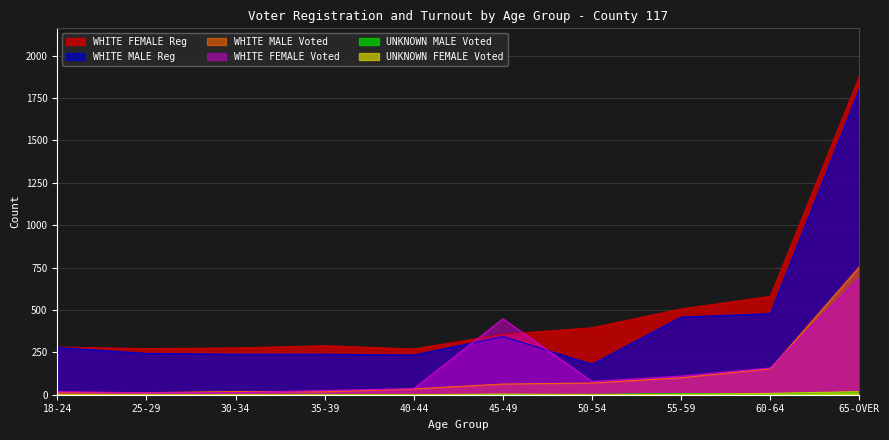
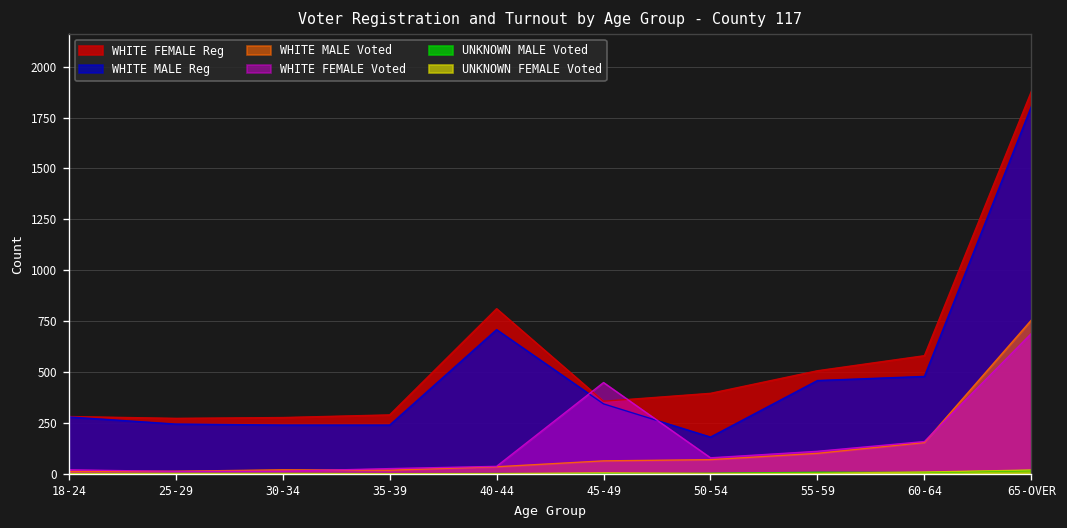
WHITE FEMALE Reg, 40-44: 270 -> 810
WHITE MALE Reg, 40-44: 230 -> 710
